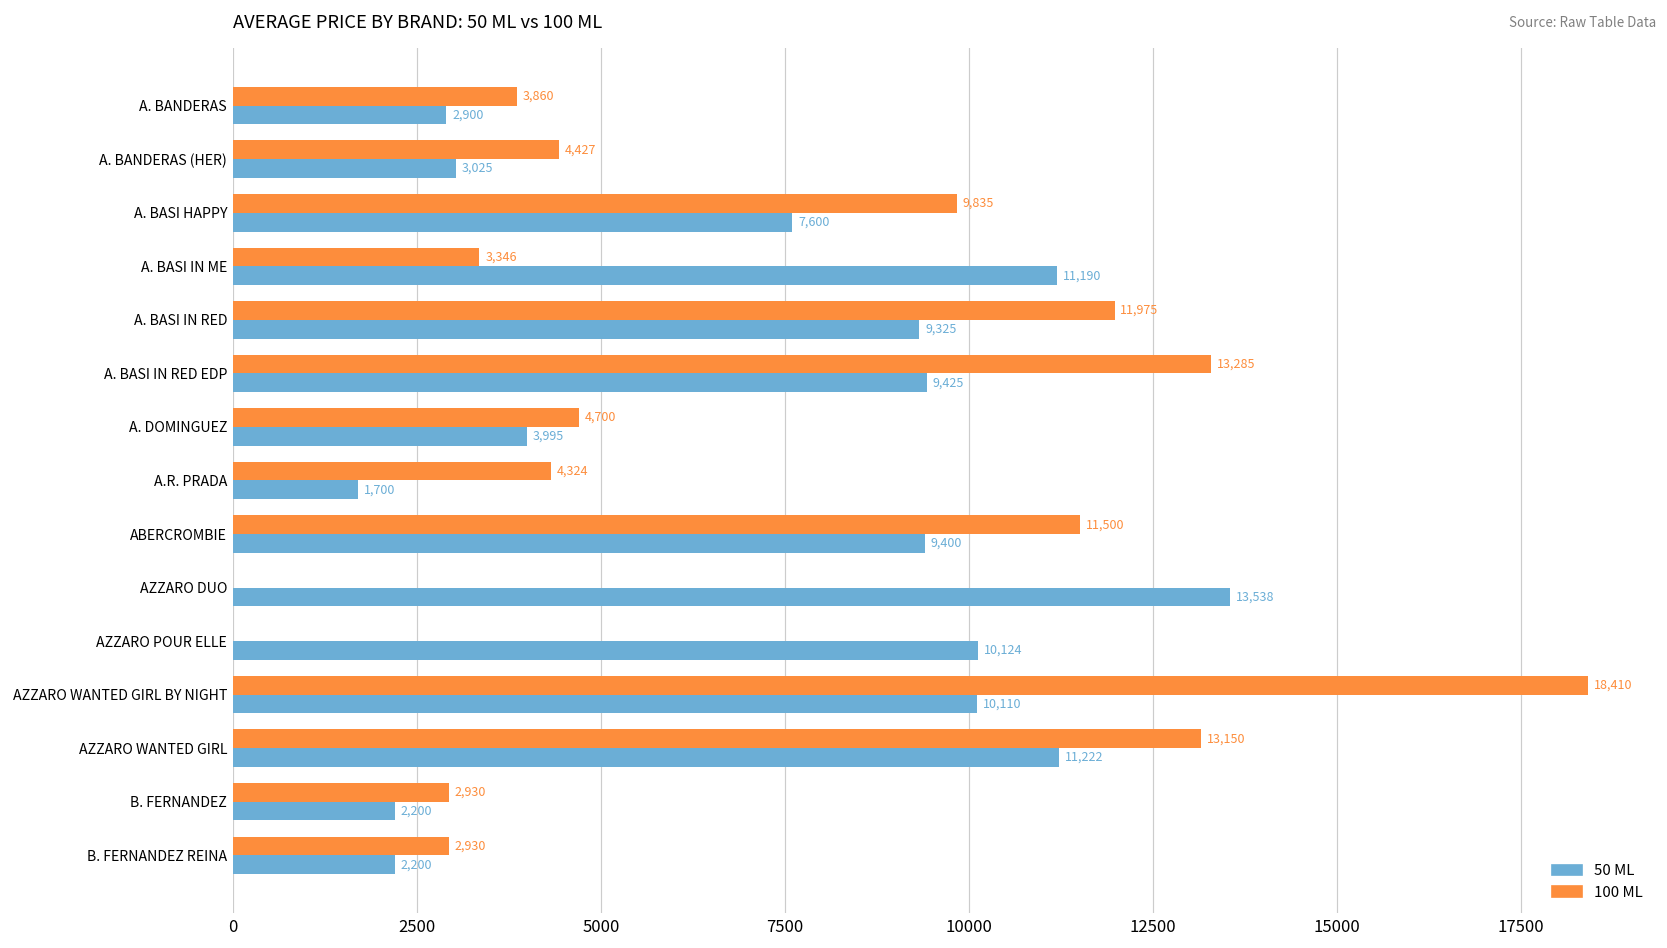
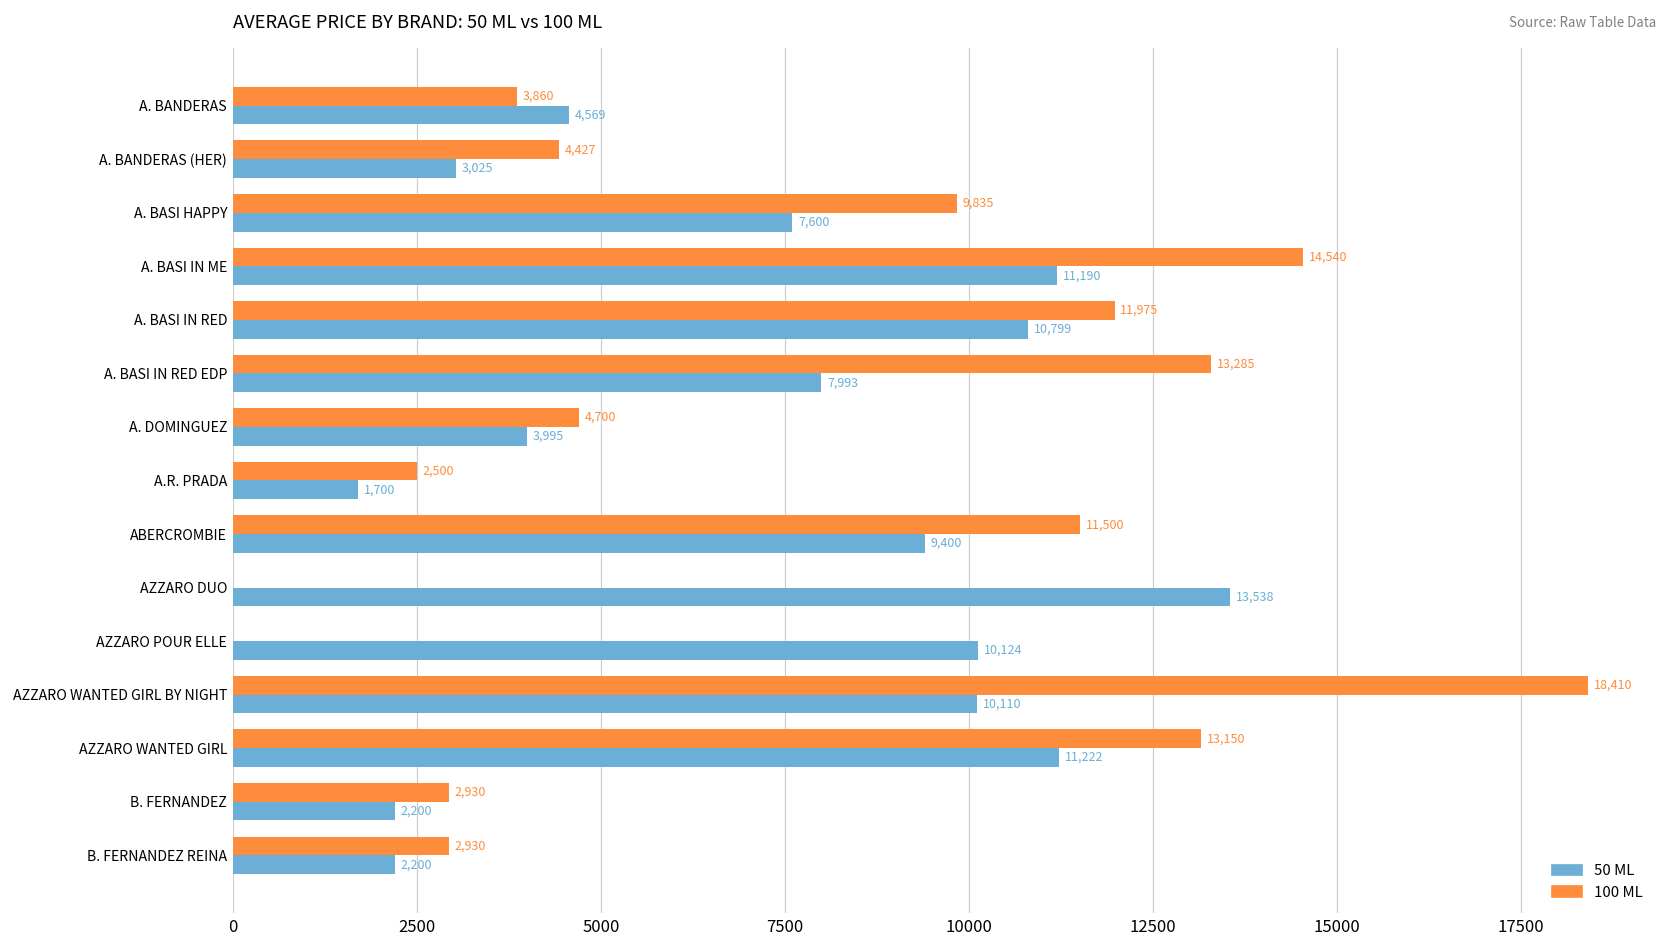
50 ML, A. BANDERAS: 2,900 -> 4,569
100 ML, A. BASI IN ME: 3,346 -> 14,540
50 ML, A. BASI IN RED: 9,325 -> 10,799
50 ML, A. BASI IN RED EDP: 9,425 -> 7,993
100 ML, A.R. PRADA: 4,324 -> 2,500
